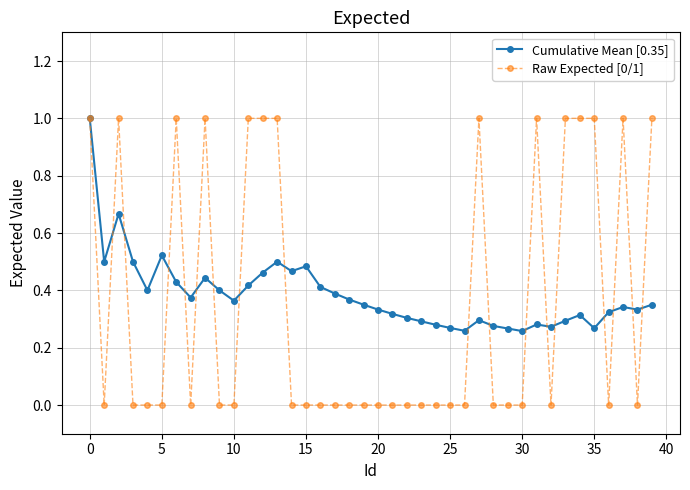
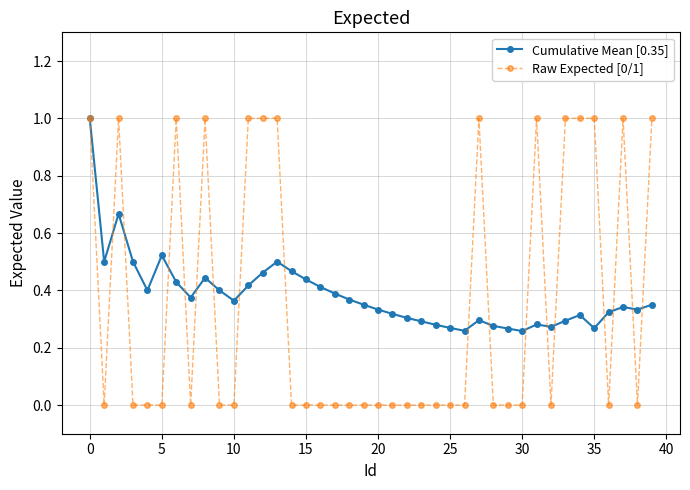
Cumulative Mean [0.35], 15: 0.48 -> 0.44
